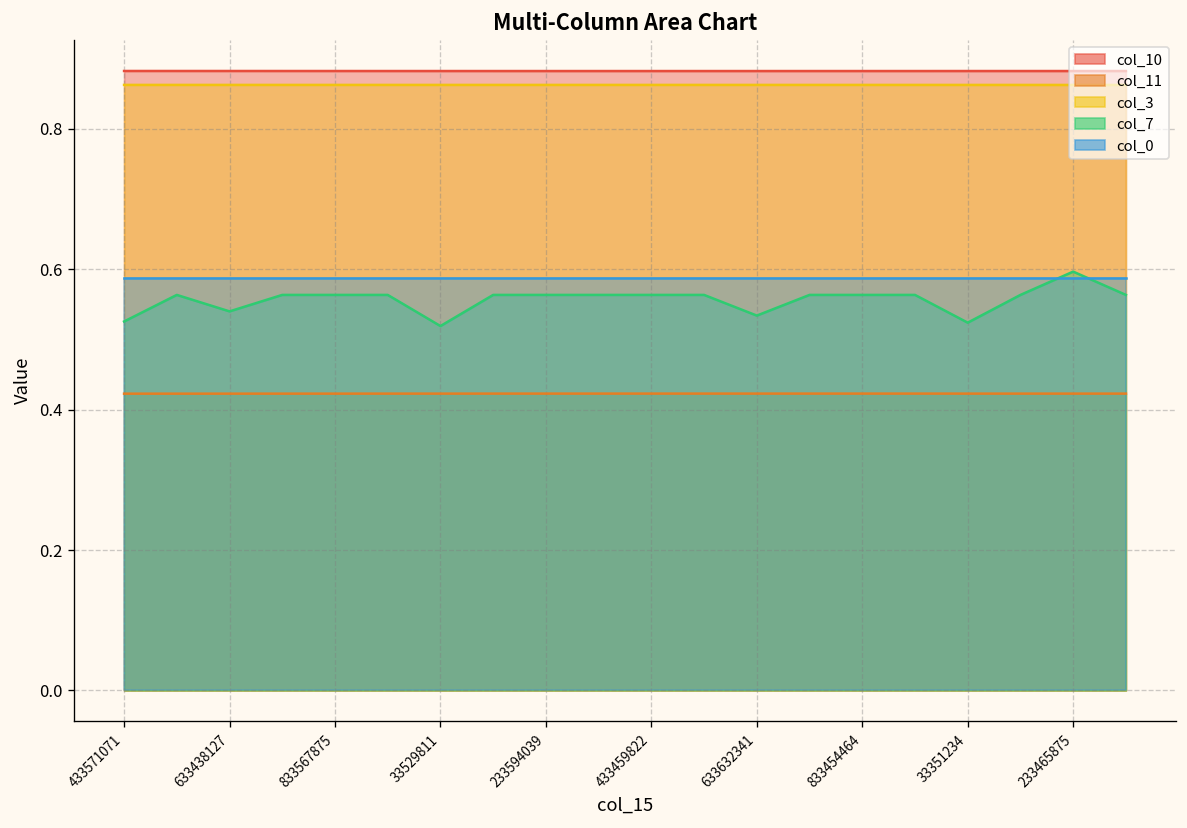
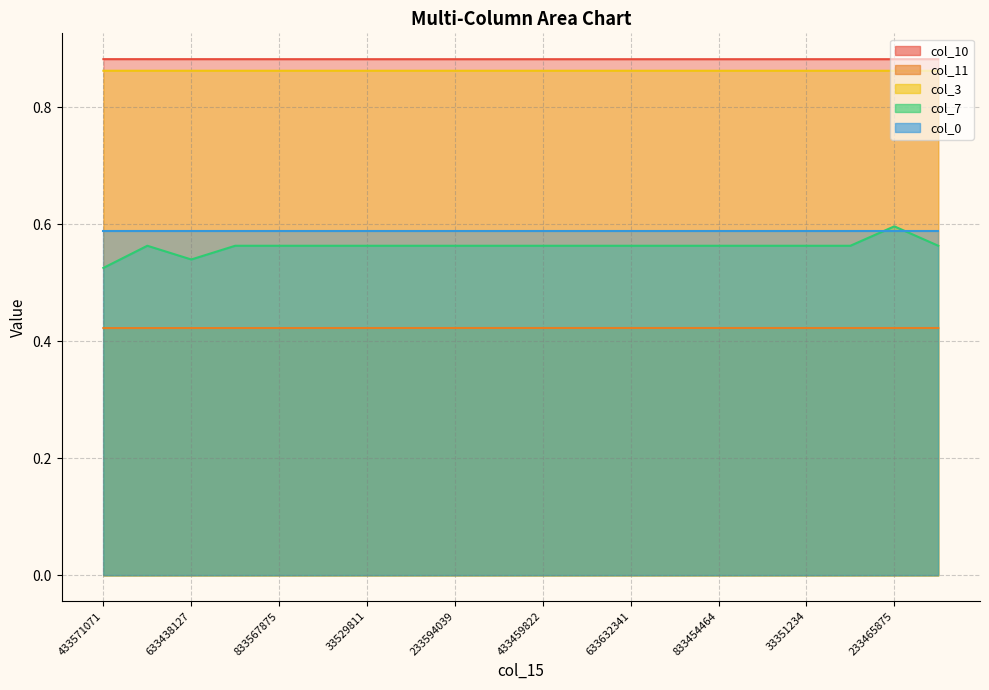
col_7, 33529811: 0.52 -> 0.56
col_7, 633632341: 0.53 -> 0.56
col_7, 33351234: 0.52 -> 0.56
